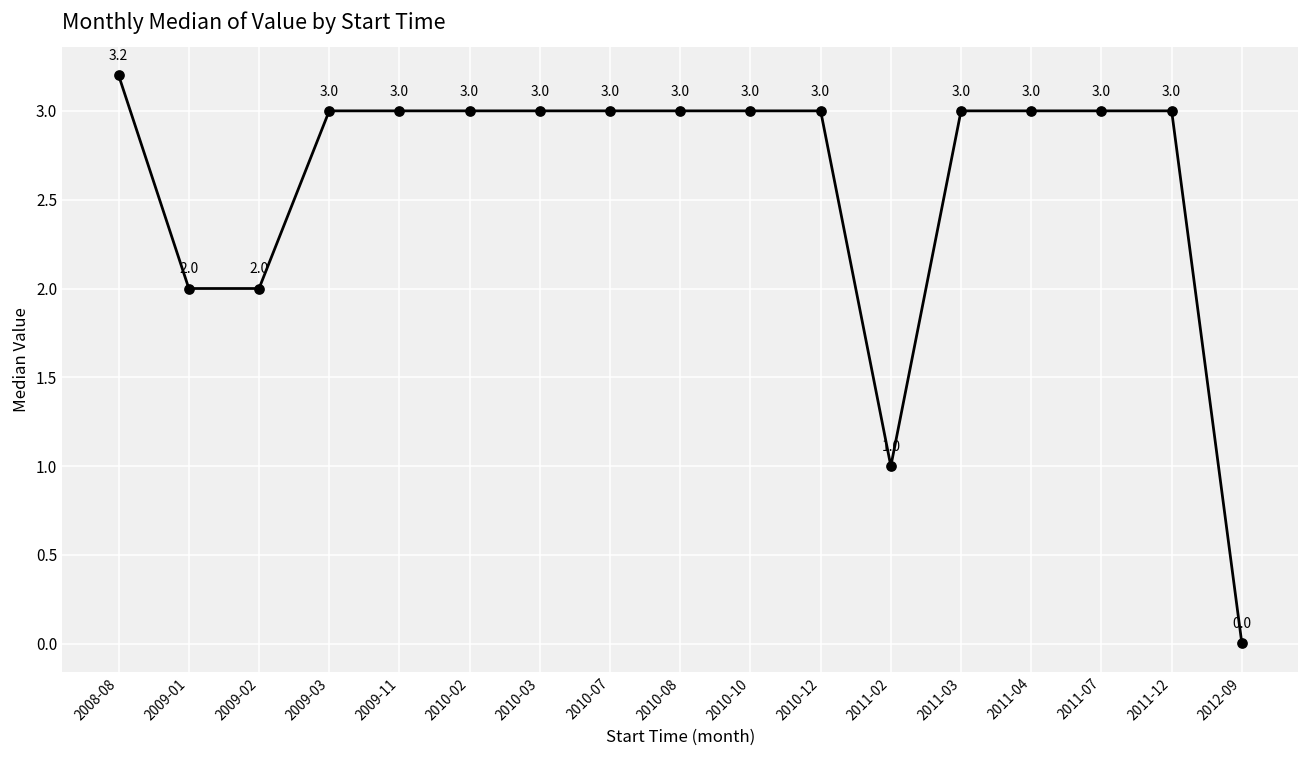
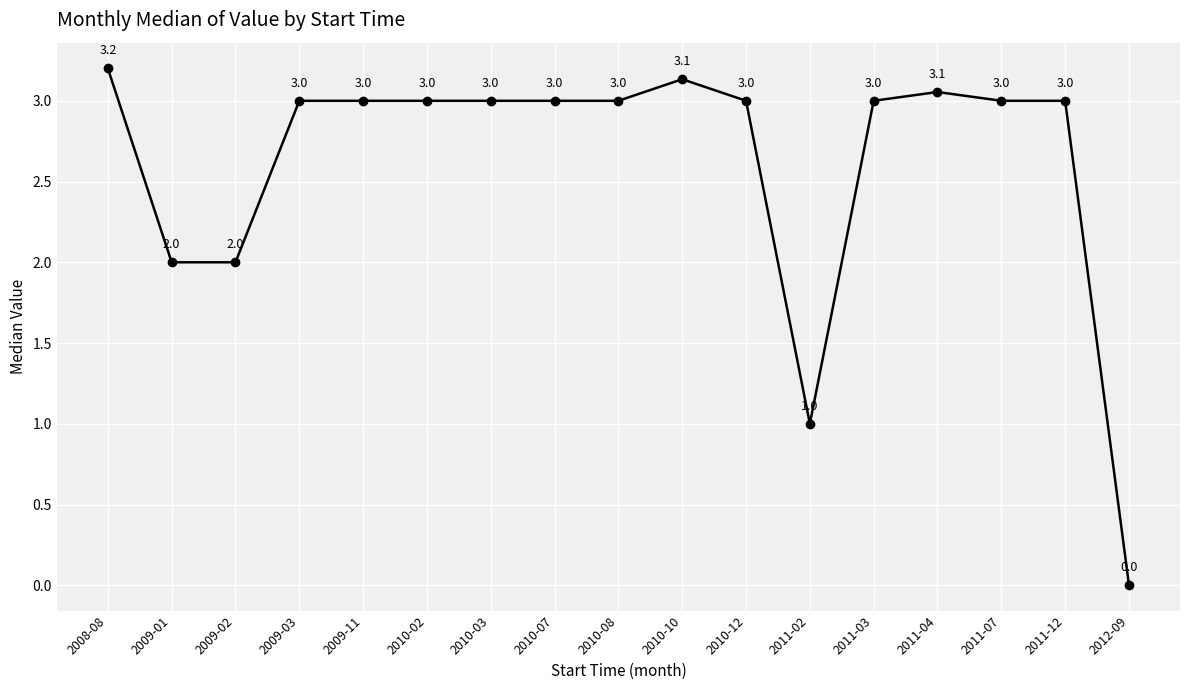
2010-10: 3.0 -> 3.1
2011-04: 3.0 -> 3.1
